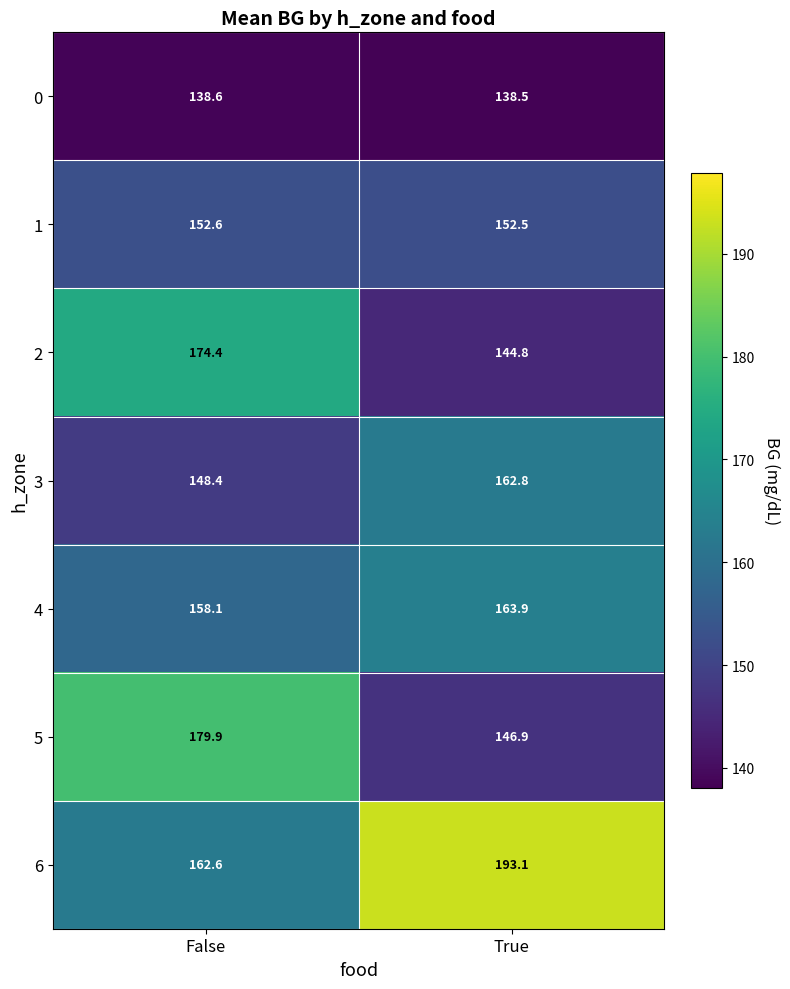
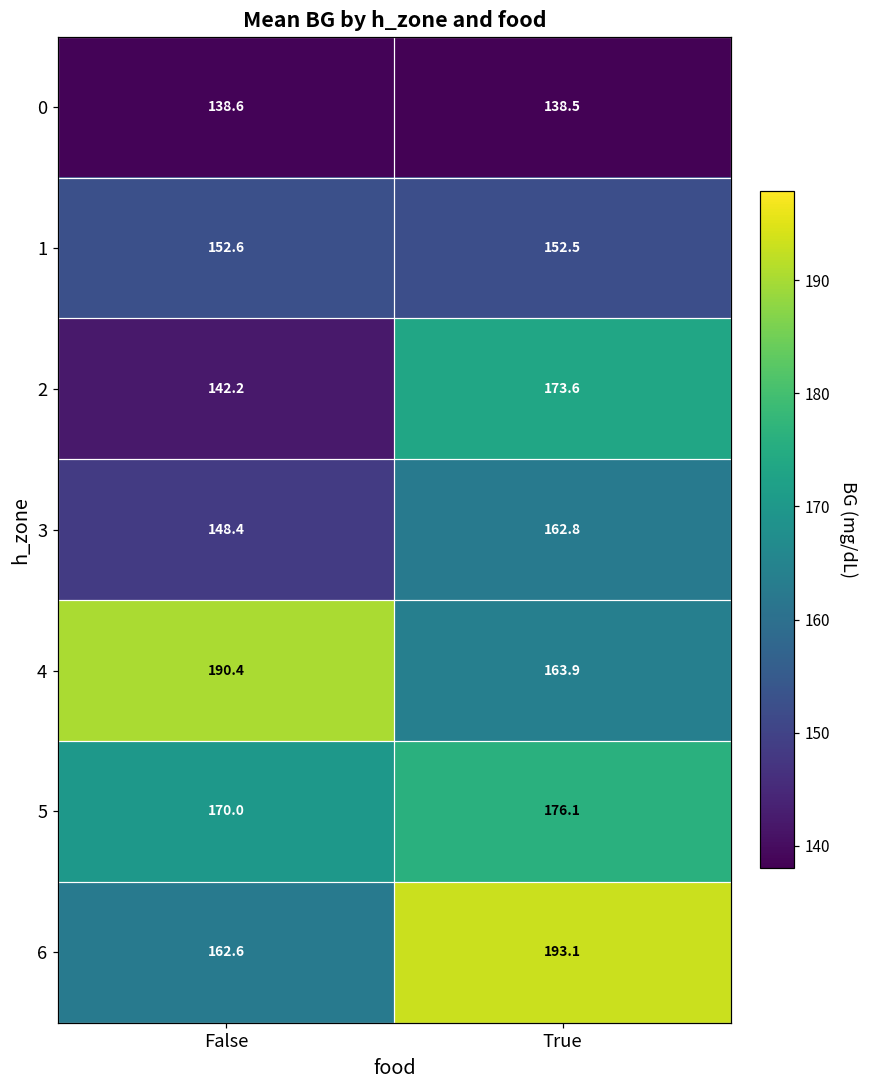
2, False: 174.4 -> 142.2
2, True: 144.8 -> 173.6
4, False: 158.1 -> 190.4
5, False: 179.9 -> 170.0
5, True: 146.9 -> 176.1
